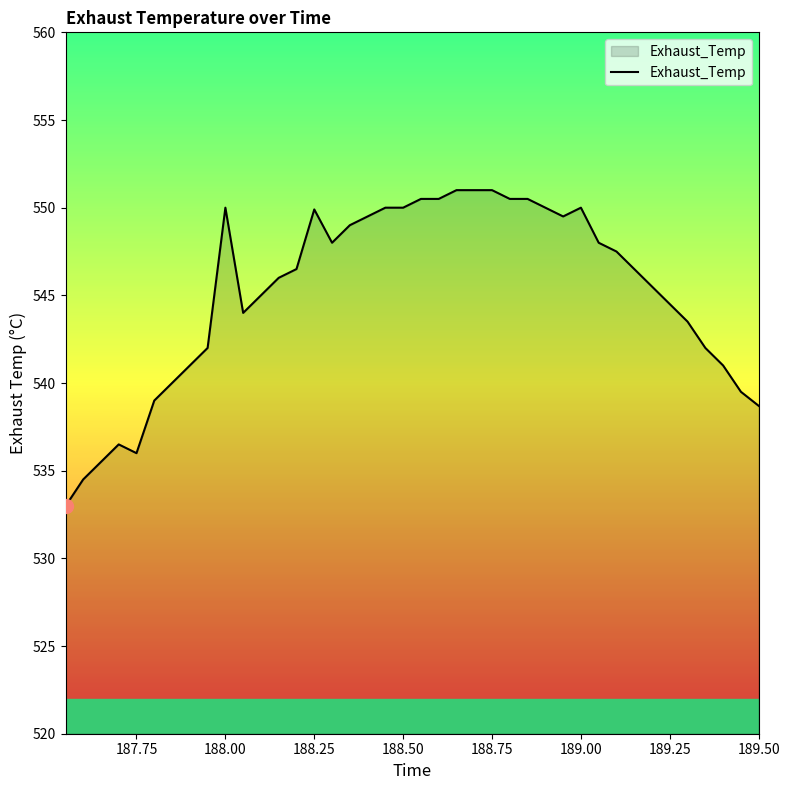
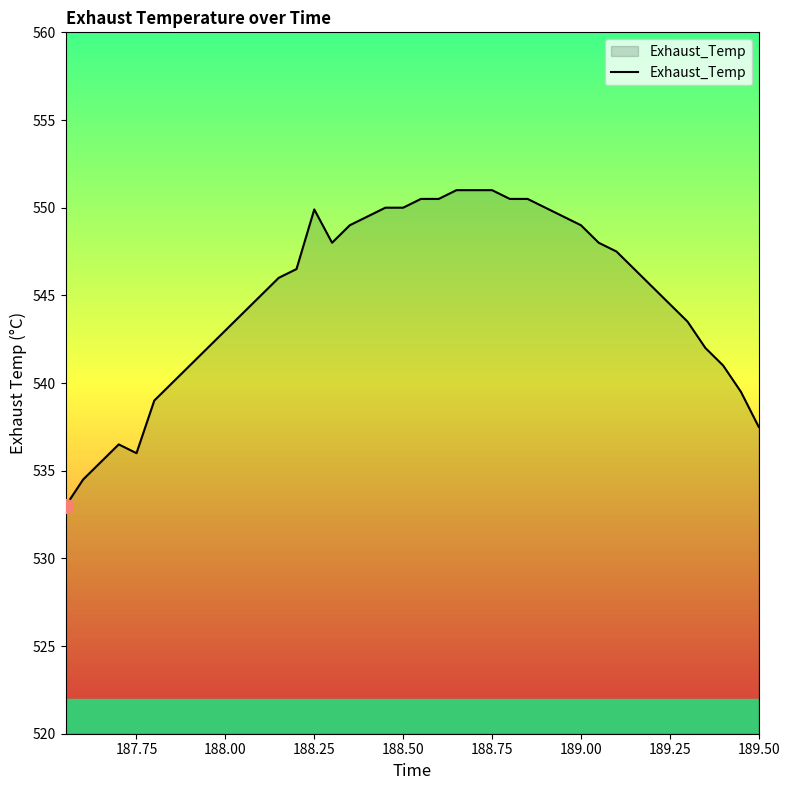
Exhaust_Temp, 188.00: 550 -> 543
Exhaust_Temp, 189.00: 550 -> 549
Exhaust_Temp, 189.50: 538.7 -> 537.5
